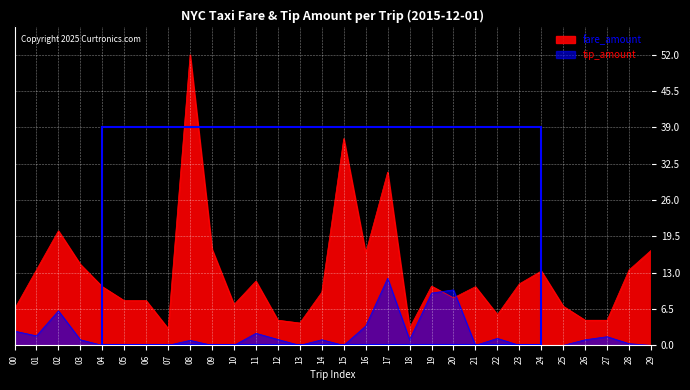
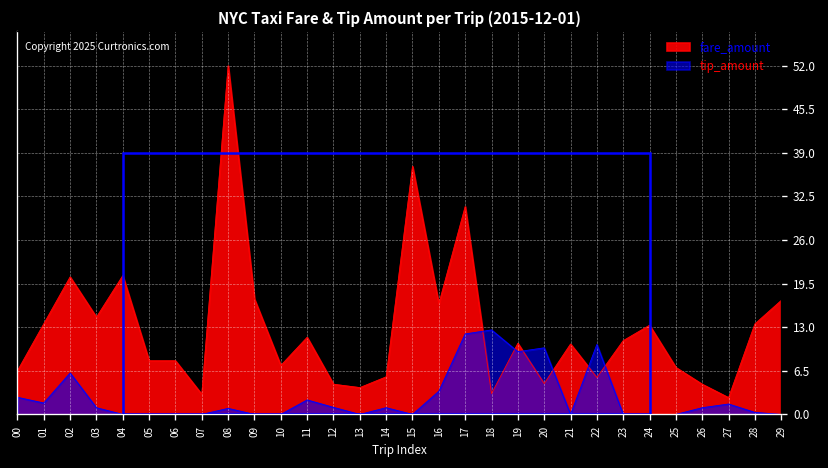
fare_amount, 04: 11 -> 21
fare_amount, 14: 10 -> 6
tip_amount, 18: 1 -> 13
fare_amount, 20: 9 -> 5
tip_amount, 22: 1 -> 10
fare_amount, 27: 5 -> 3
